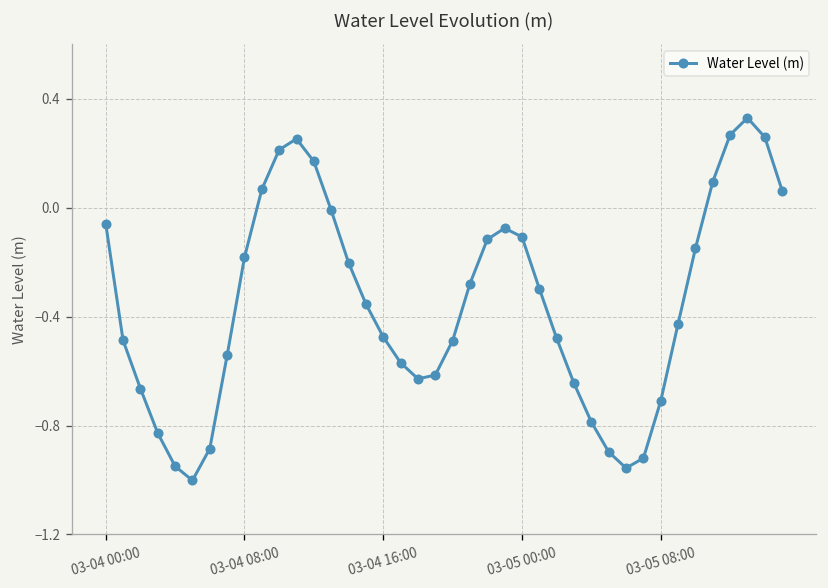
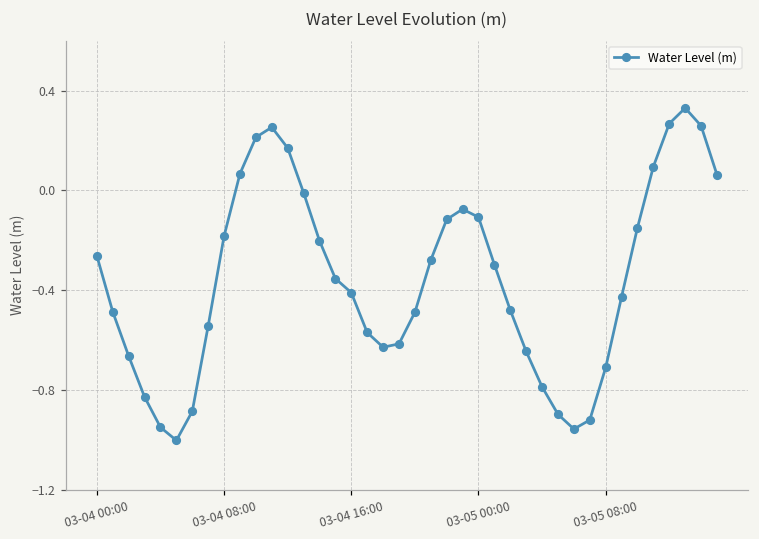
03-04 00:00: -0.06 -> -0.26
03-04 16:00: -0.47 -> -0.41
